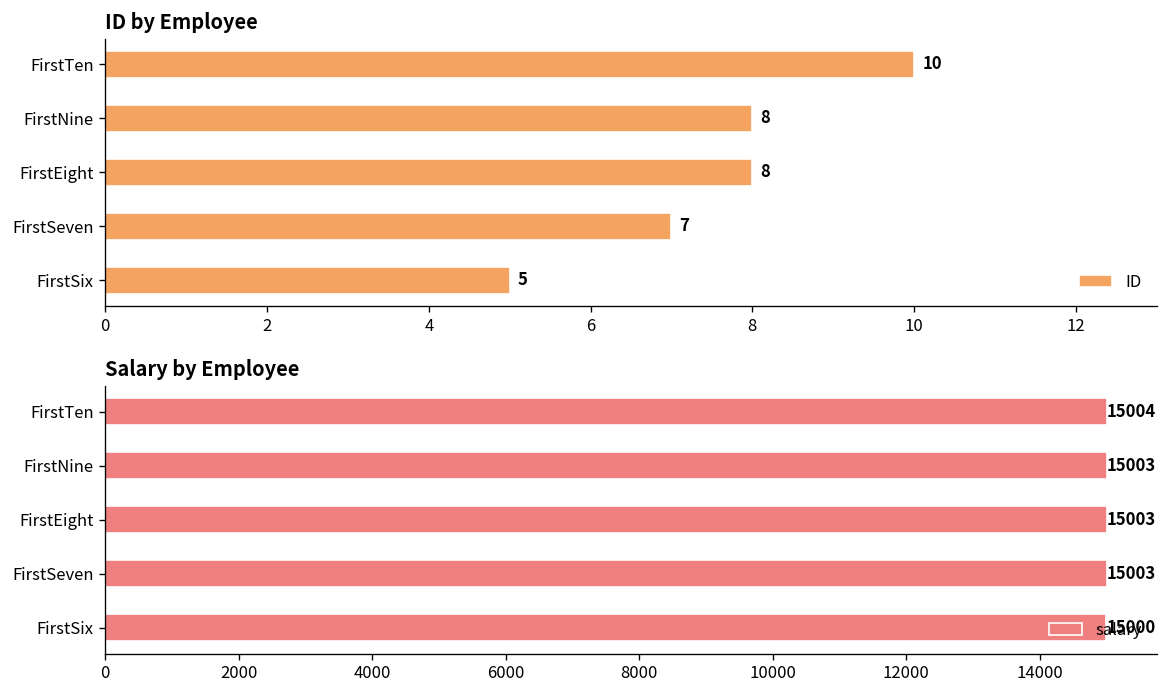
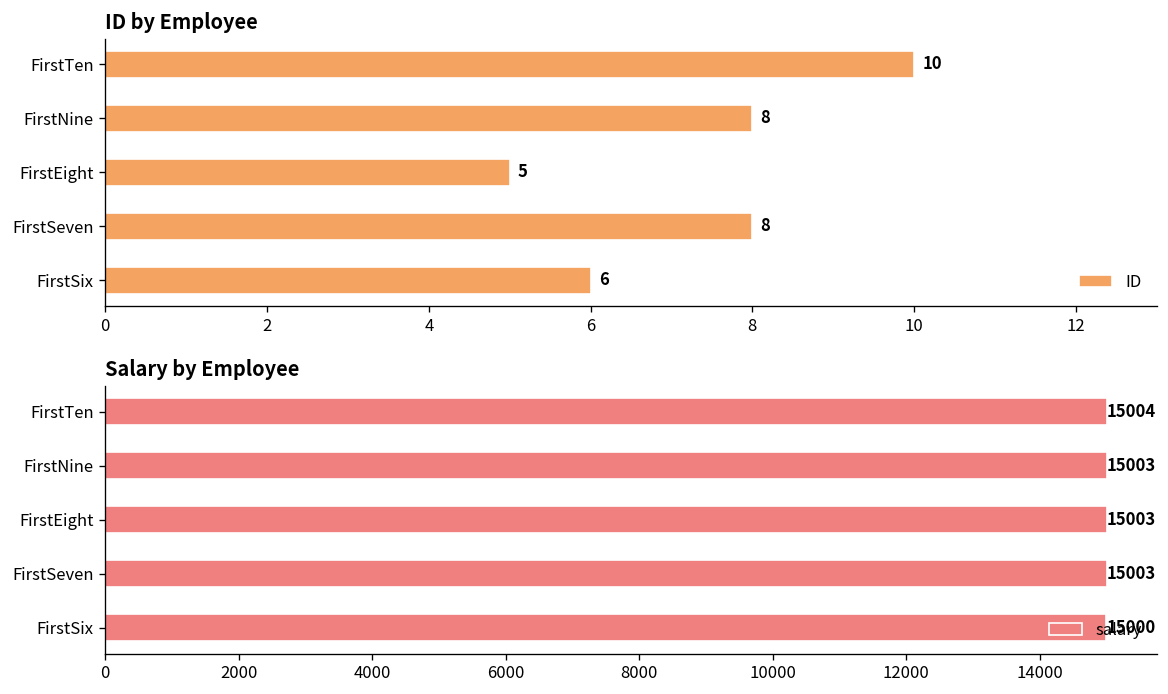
ID by Employee, FirstEight: 8 -> 5
ID by Employee, FirstSeven: 7 -> 8
ID by Employee, FirstSix: 5 -> 6
